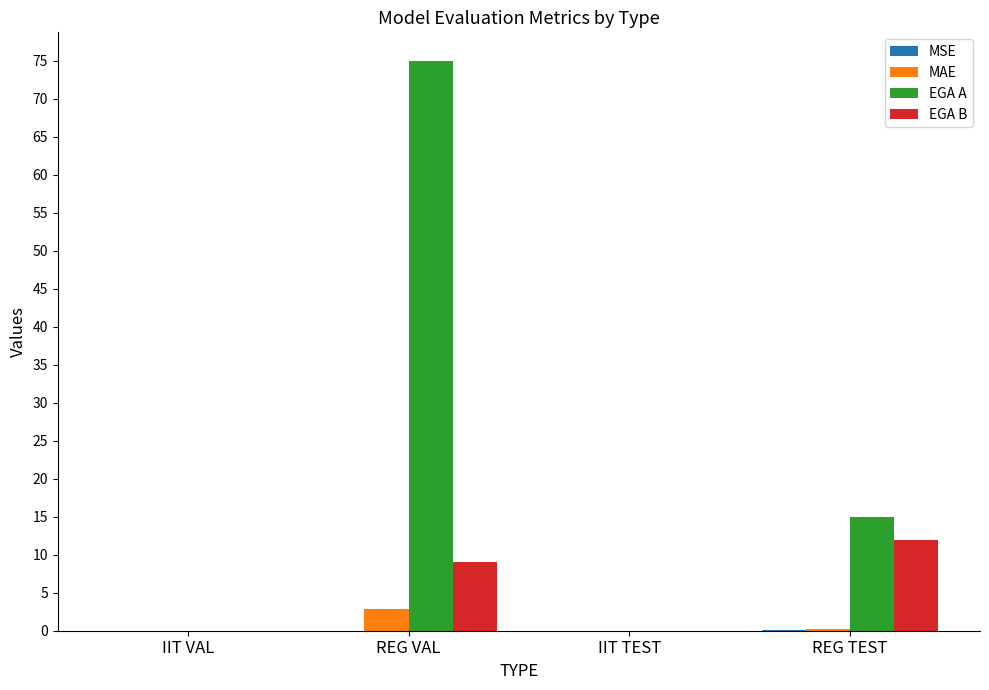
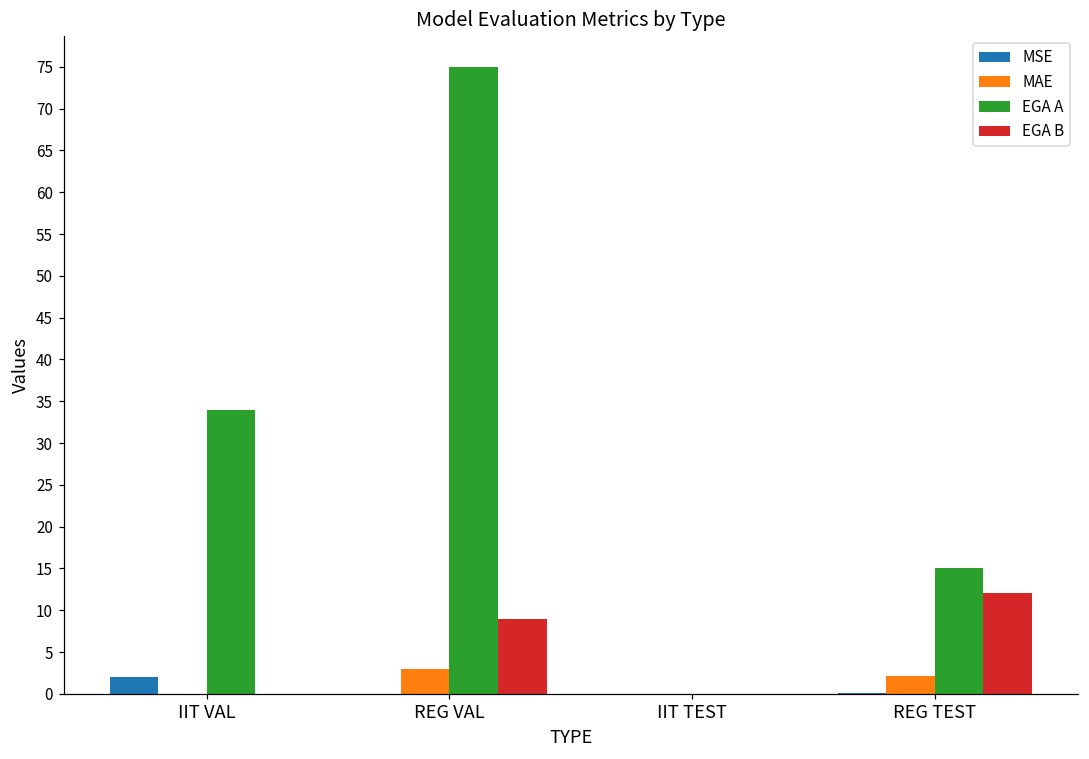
MSE, IIT VAL: 0 -> 2
EGA A, IIT VAL: 0 -> 34
MAE, REG TEST: 0 -> 2
